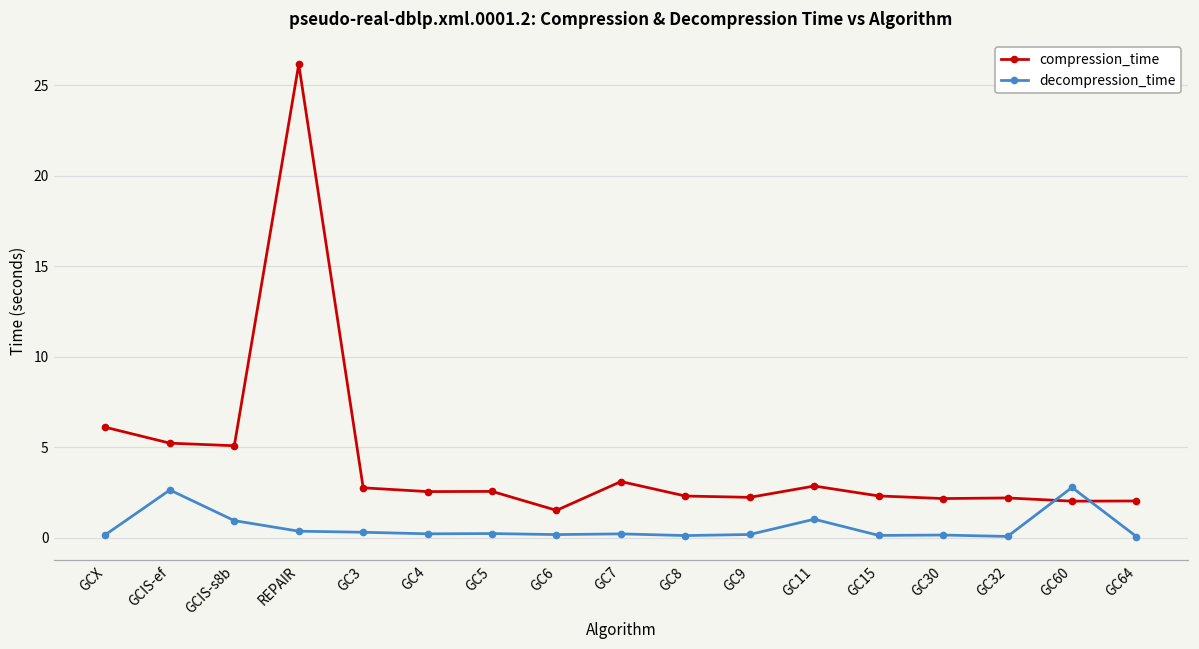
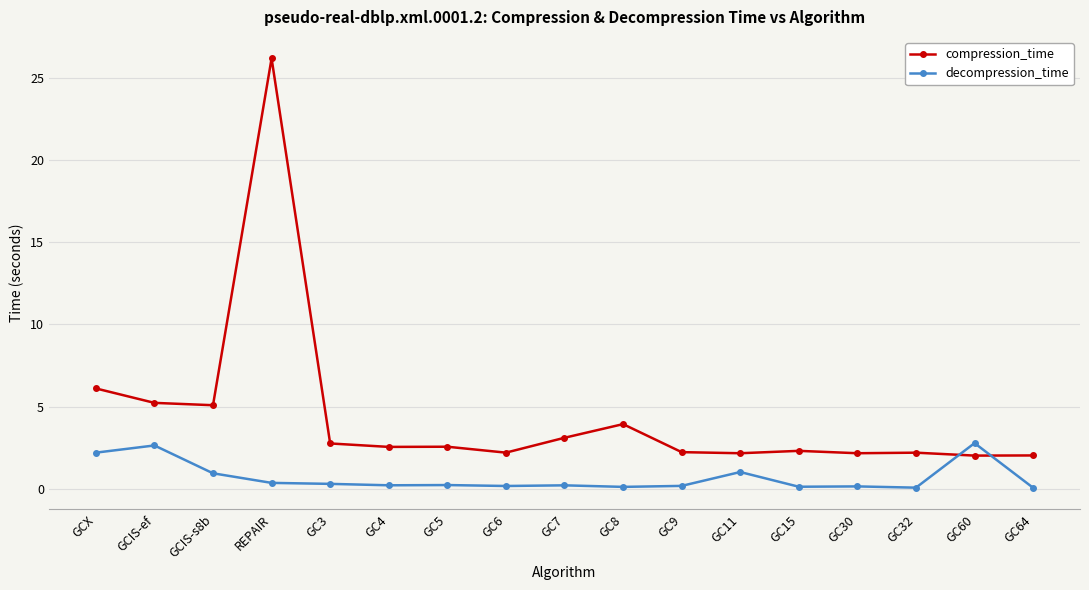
decompression_time, GCX: 0.2 -> 2.2
compression_time, GC6: 1.5 -> 2.2
compression_time, GC8: 2.3 -> 3.9
compression_time, GC11: 2.9 -> 2.2
